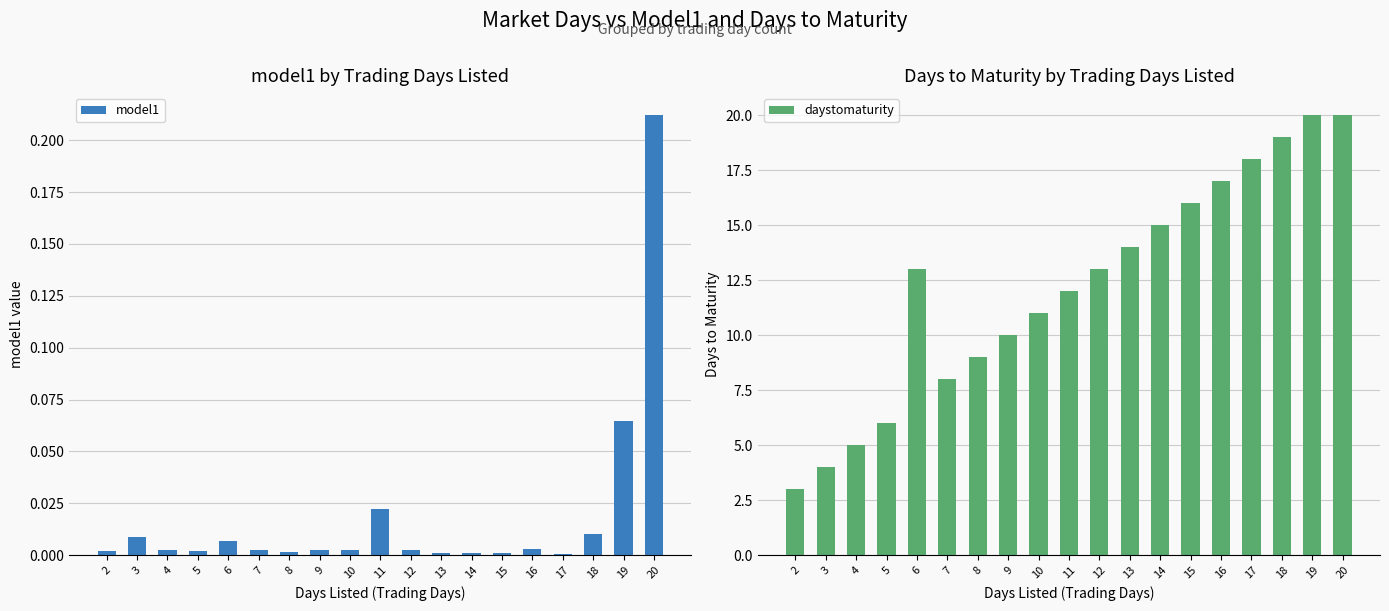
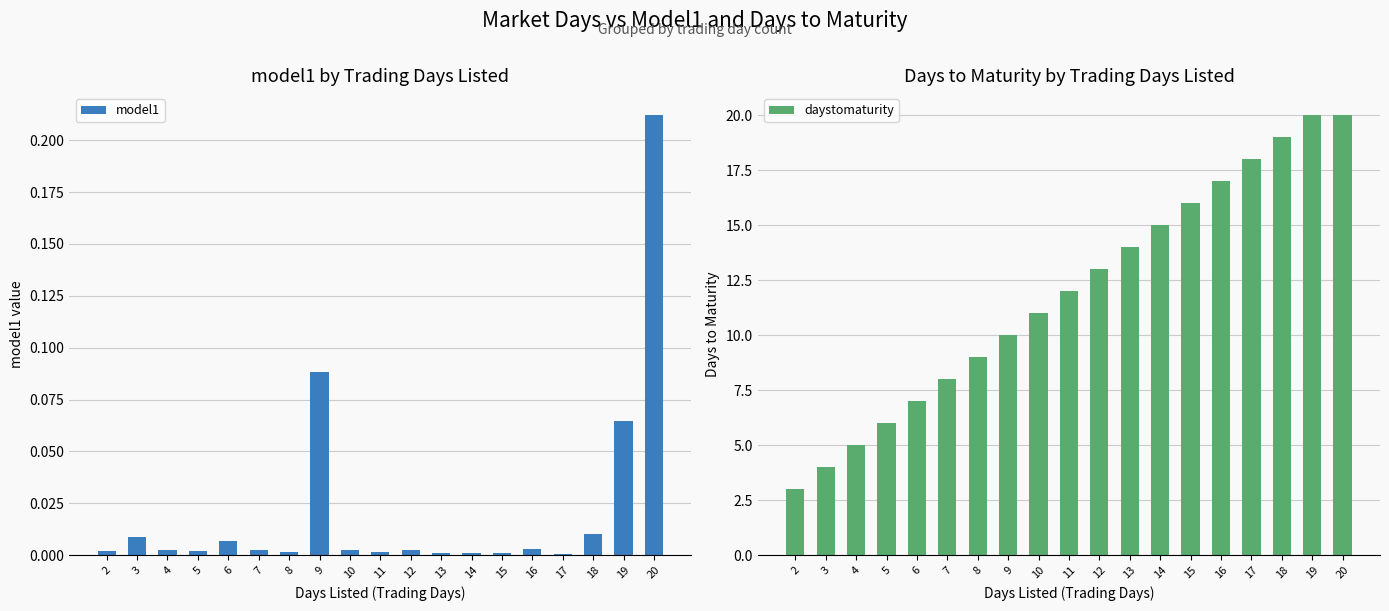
model1 by Trading Days Listed, 9: 0.003 -> 0.088
model1 by Trading Days Listed, 11: 0.022 -> 0.001
Days to Maturity by Trading Days Listed, 6: 13 -> 7
